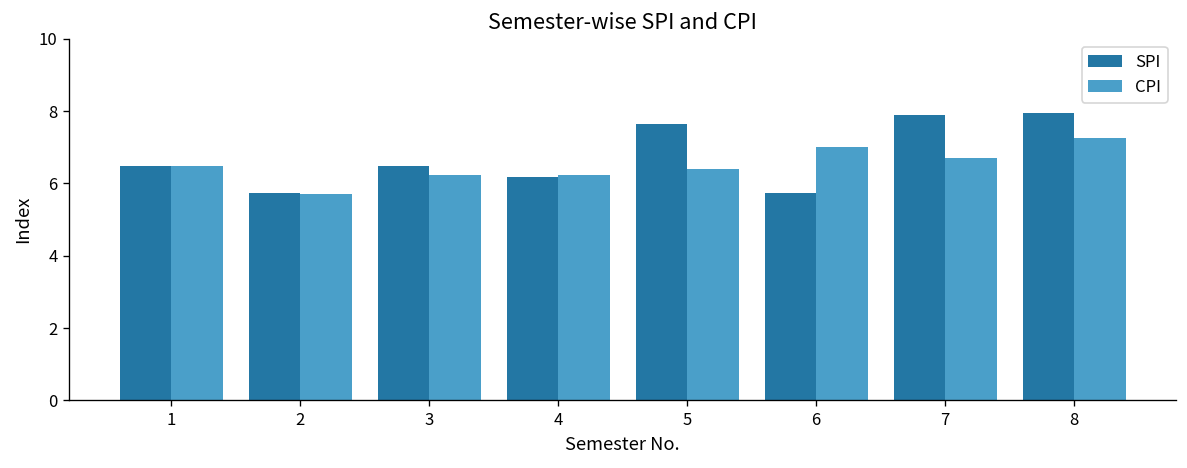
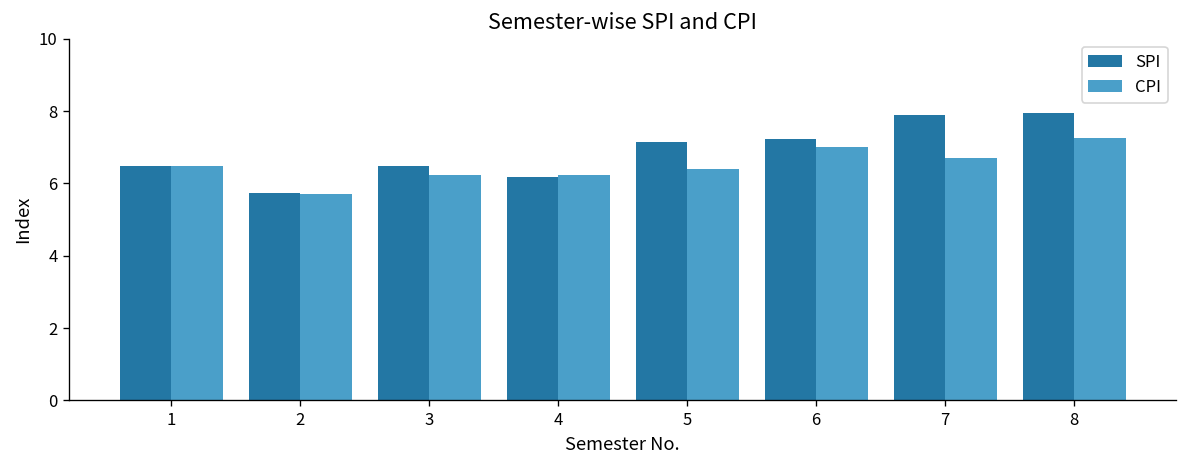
SPI, 5: 7.6 -> 7.1
SPI, 6: 5.7 -> 7.2
